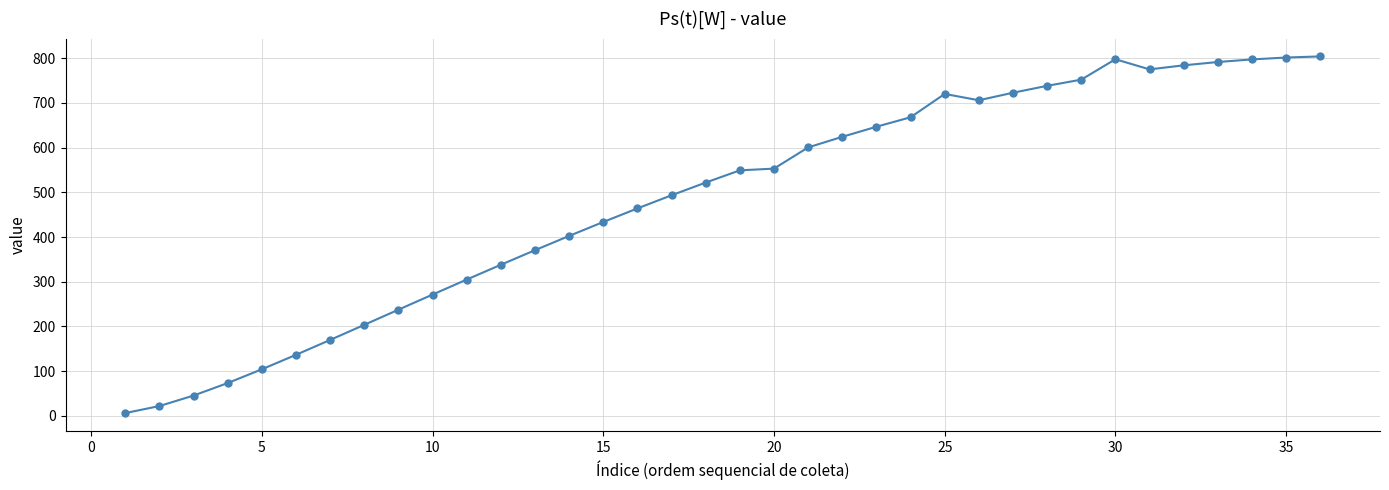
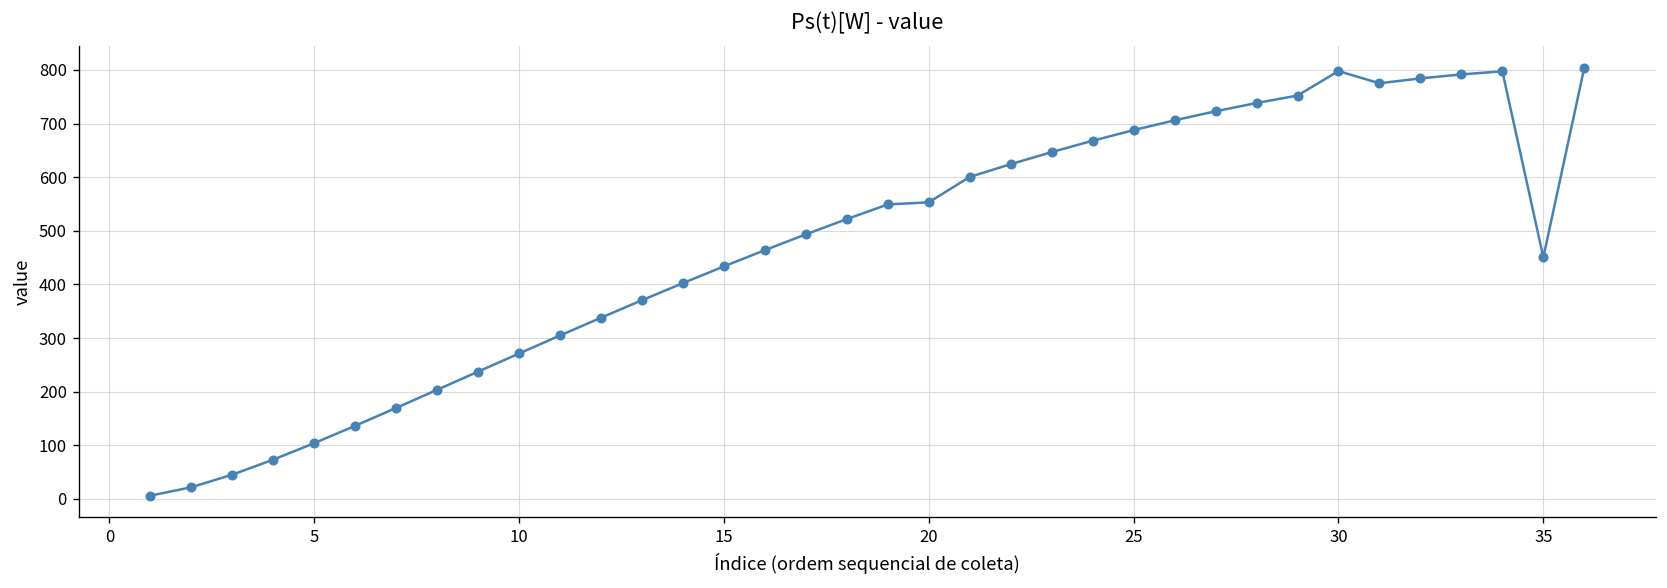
25: 720 -> 690
35: 800 -> 450
